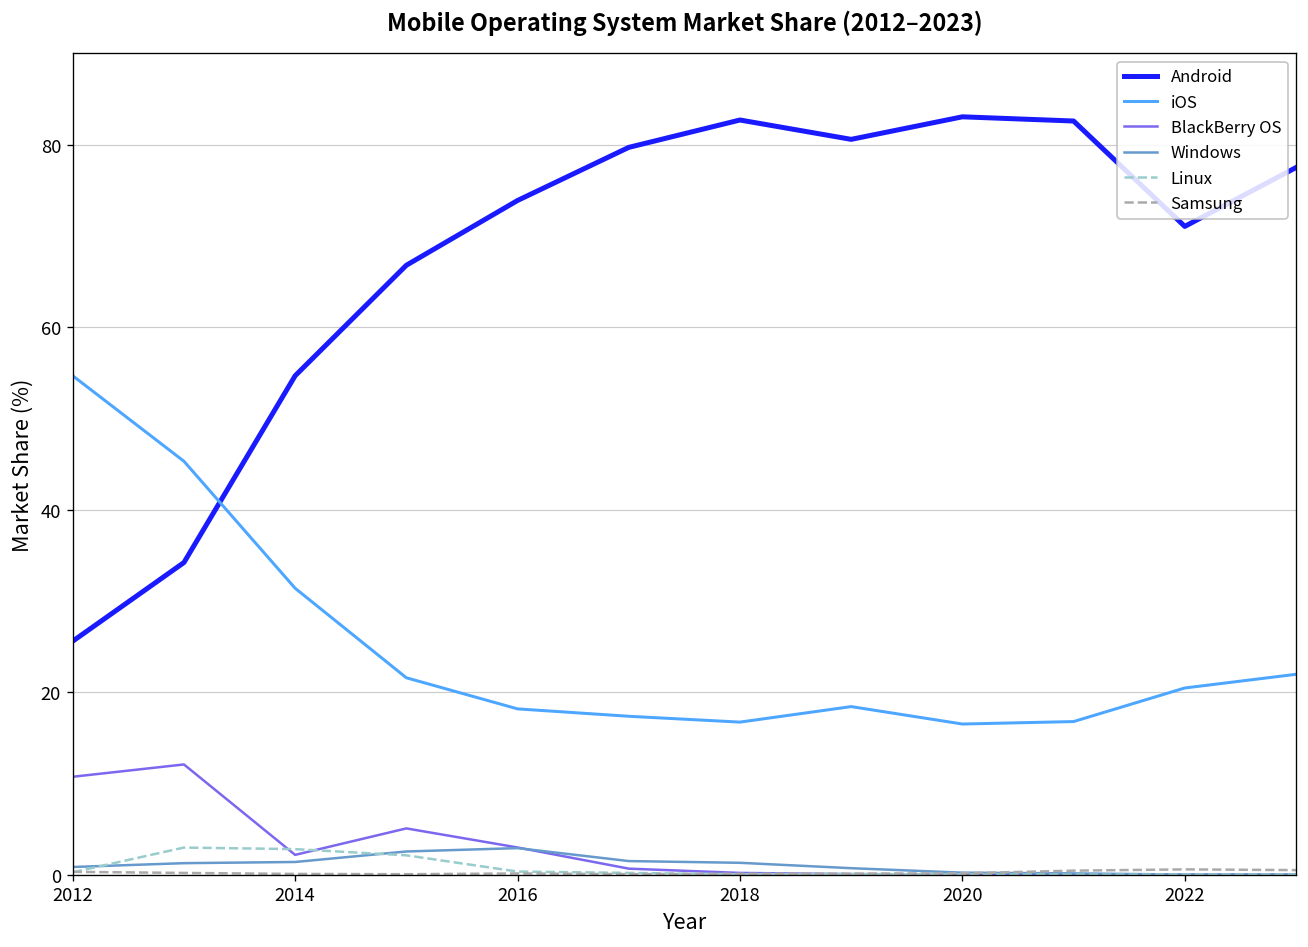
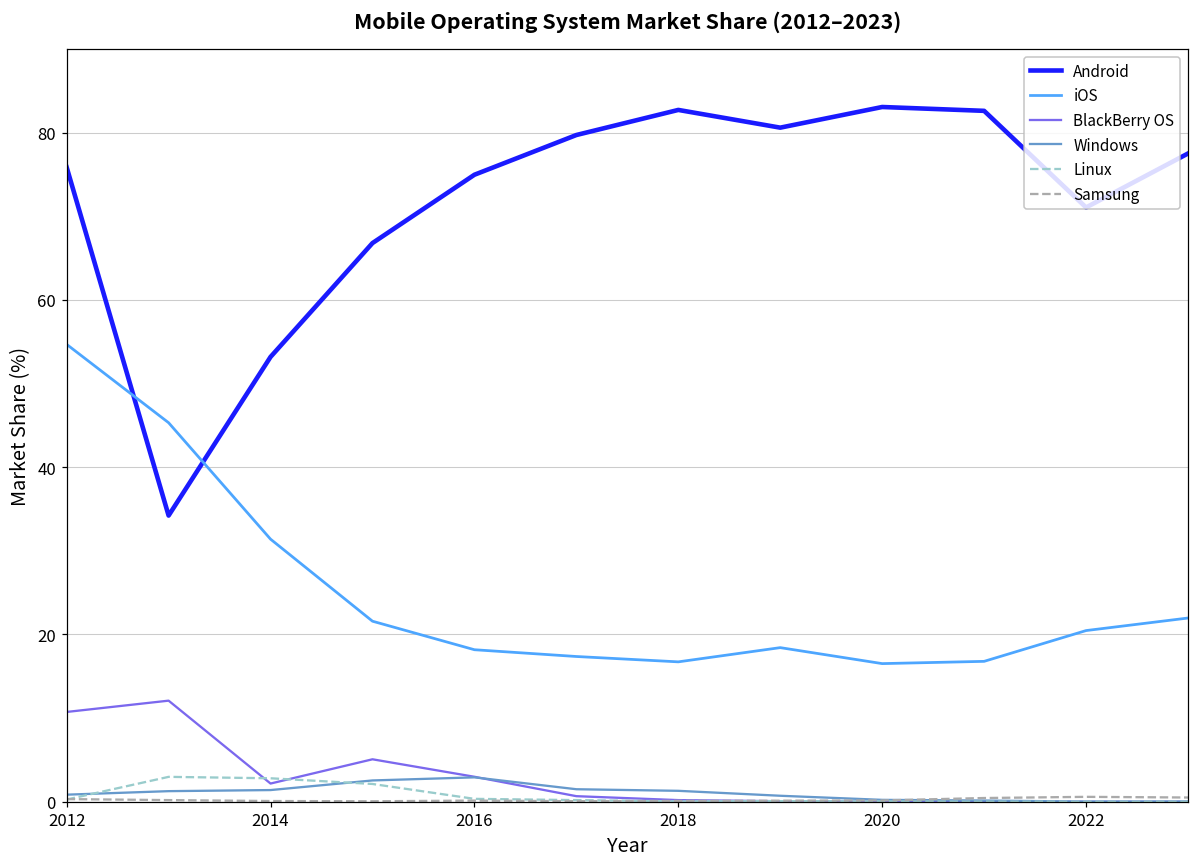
Android, 2012: 26 -> 76
Android, 2014: 55 -> 53
Android, 2016: 74 -> 75
